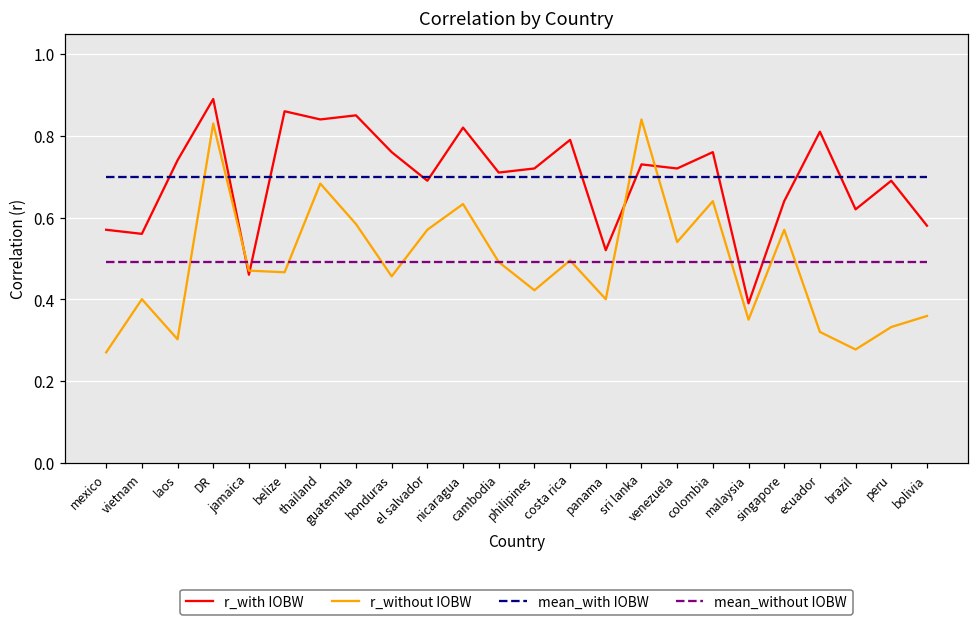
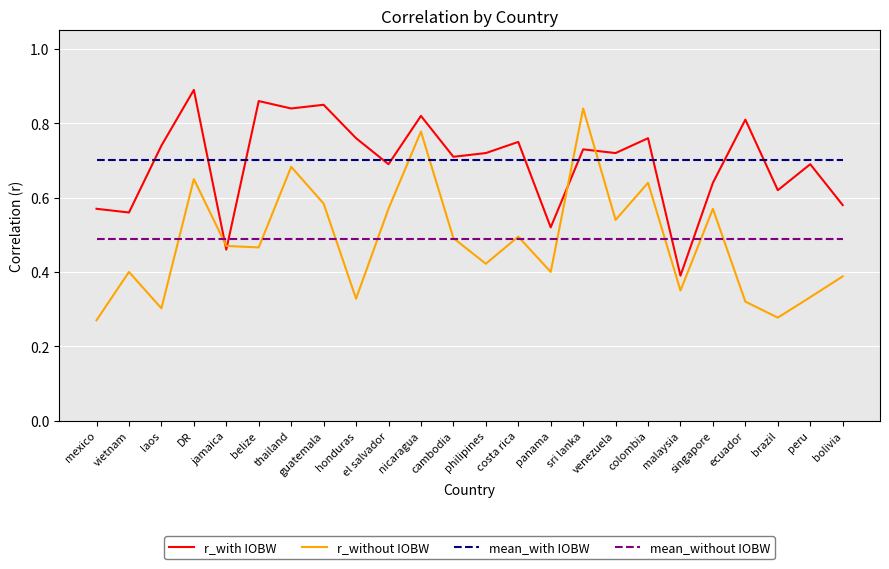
r_without IOBW, DR: 0.83 -> 0.65
r_without IOBW, honduras: 0.46 -> 0.33
r_without IOBW, nicaragua: 0.63 -> 0.78
r_with IOBW, costa rica: 0.79 -> 0.75
r_without IOBW, bolivia: 0.36 -> 0.39
